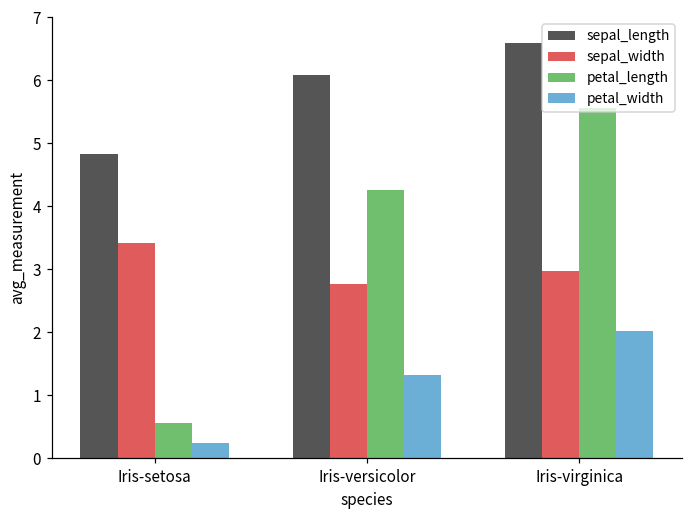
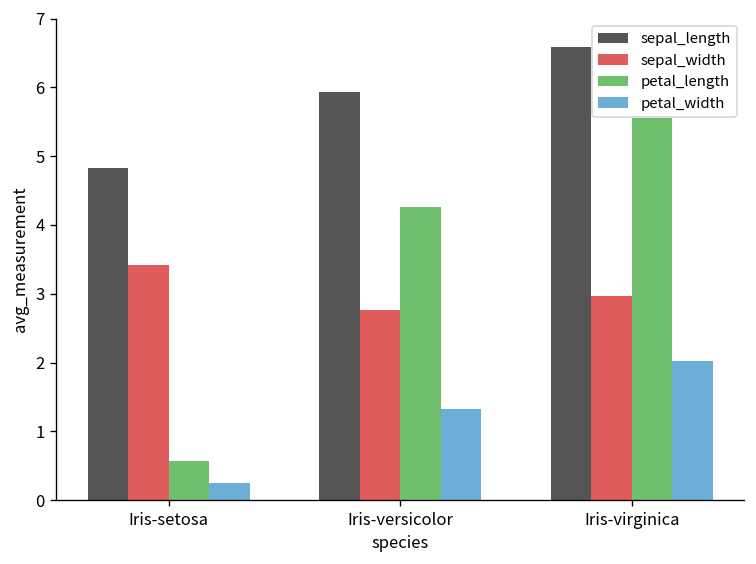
sepal_length, Iris-versicolor: 6.1 -> 5.9
